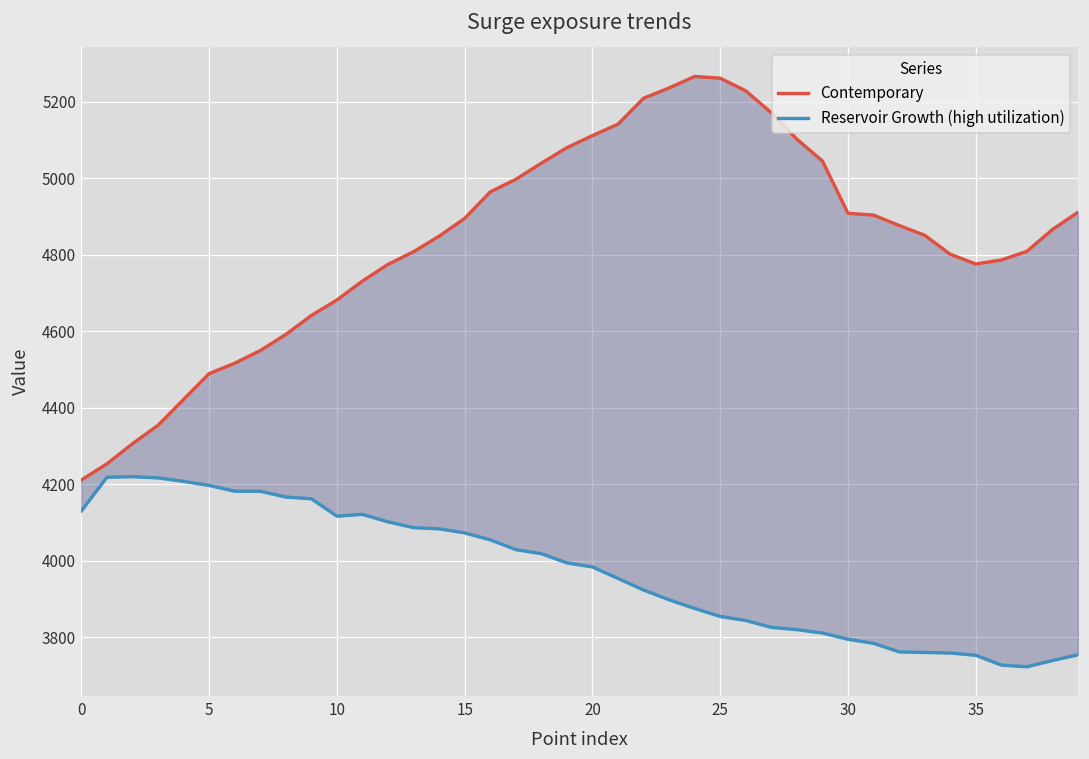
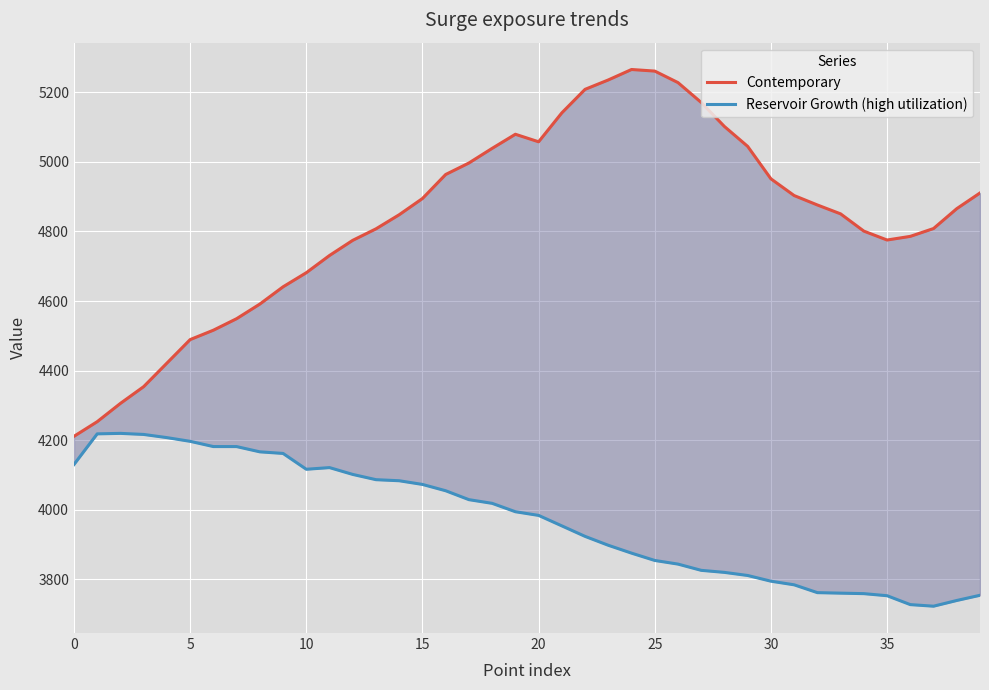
Contemporary, 20: 5110 -> 5060
Contemporary, 30: 4910 -> 4950
